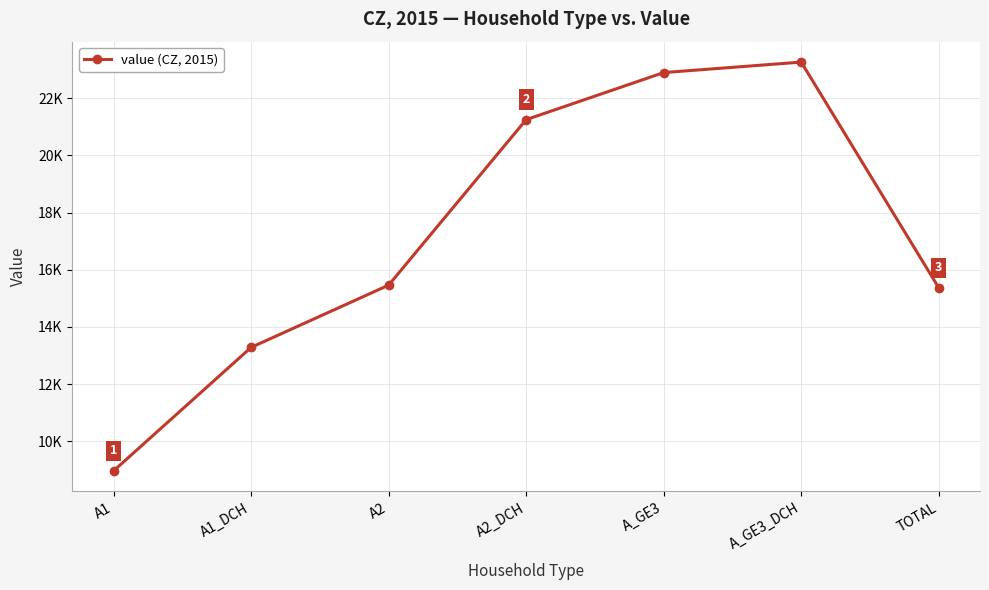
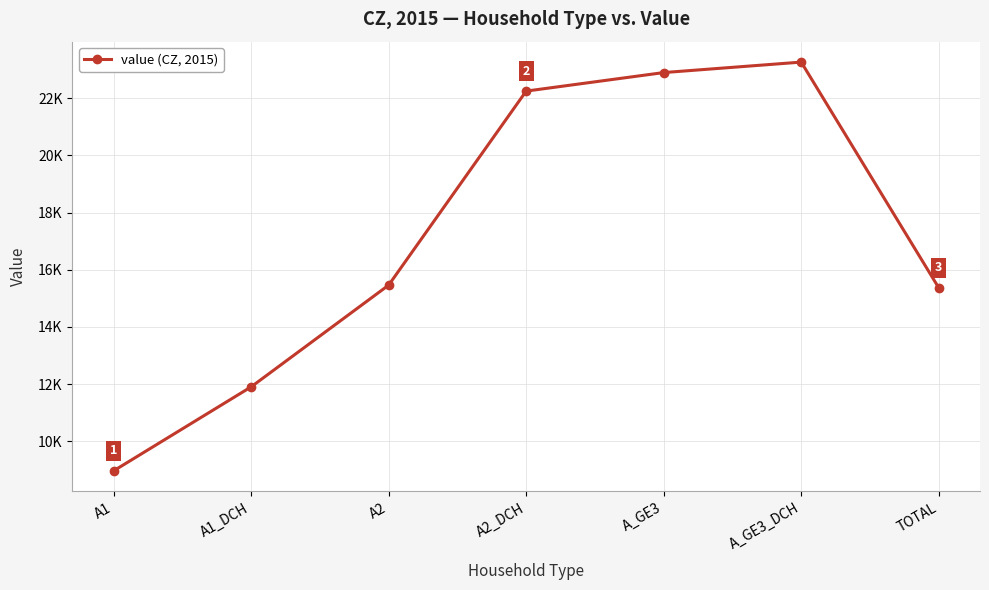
A1_DCH: 13300 -> 11900
A2_DCH: 21200 -> 22200
